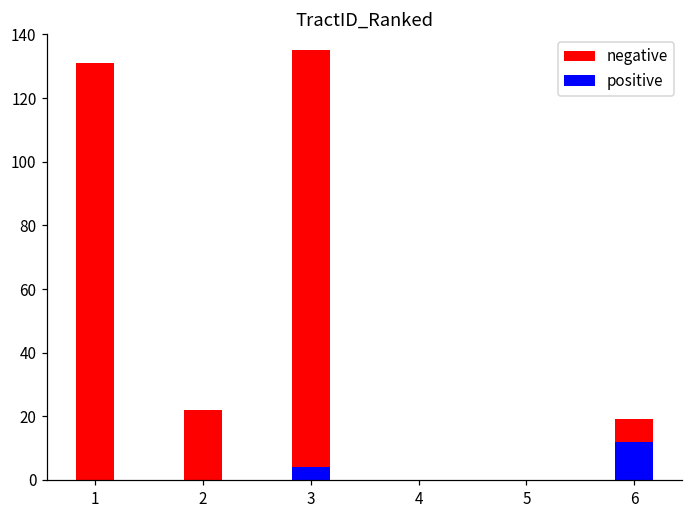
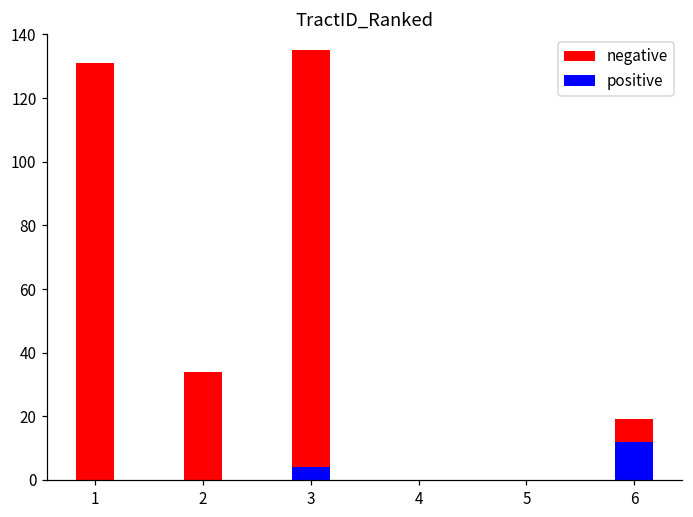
negative, 2: 22 -> 34
